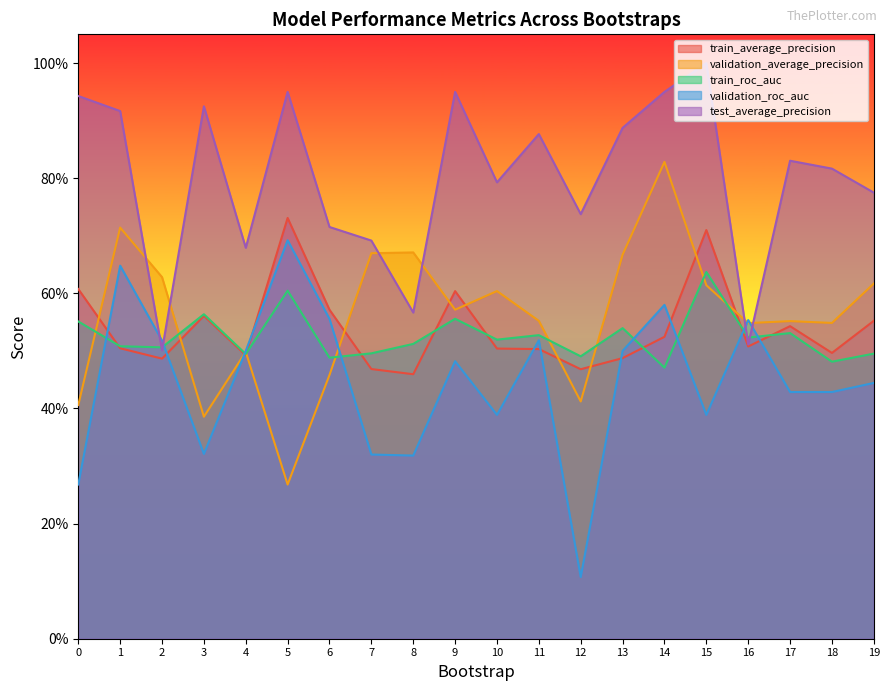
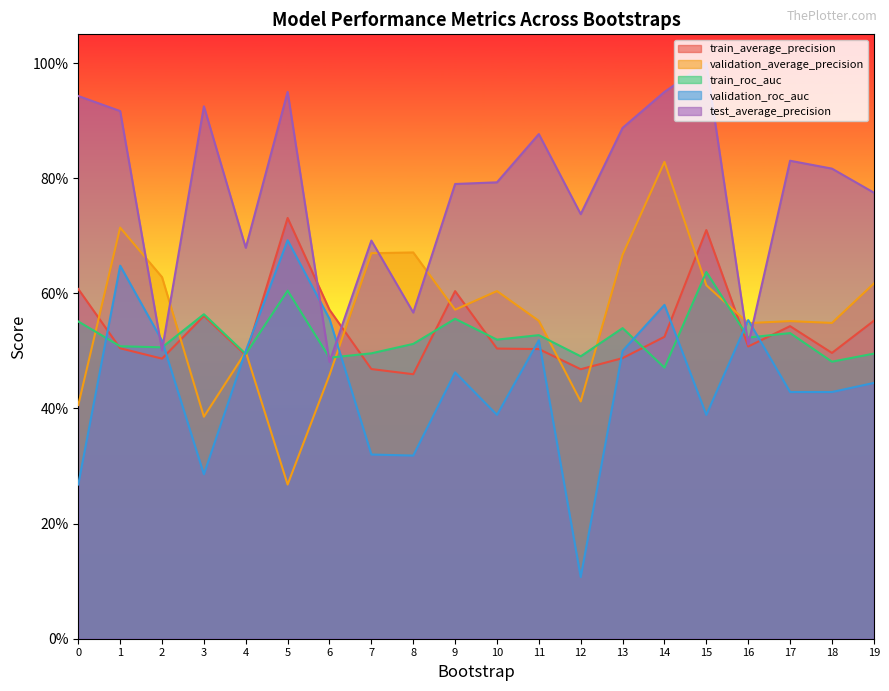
validation_roc_auc, 3: 32% -> 29%
test_average_precision, 6: 72% -> 48%
validation_roc_auc, 9: 48% -> 46%
test_average_precision, 9: 95% -> 79%
